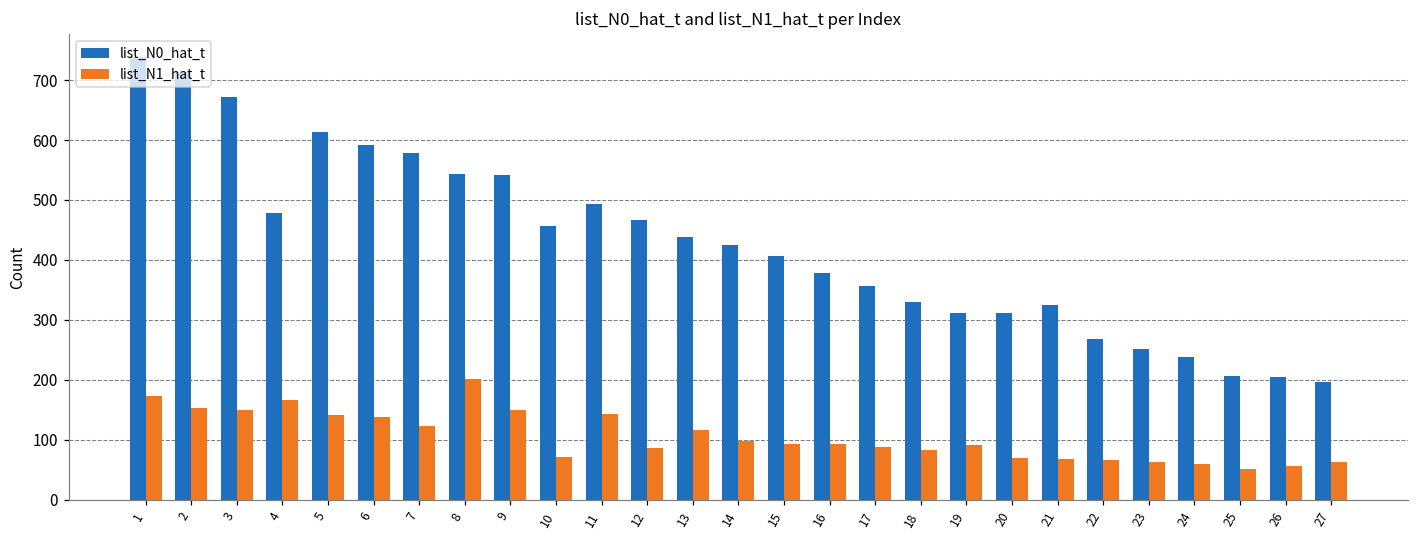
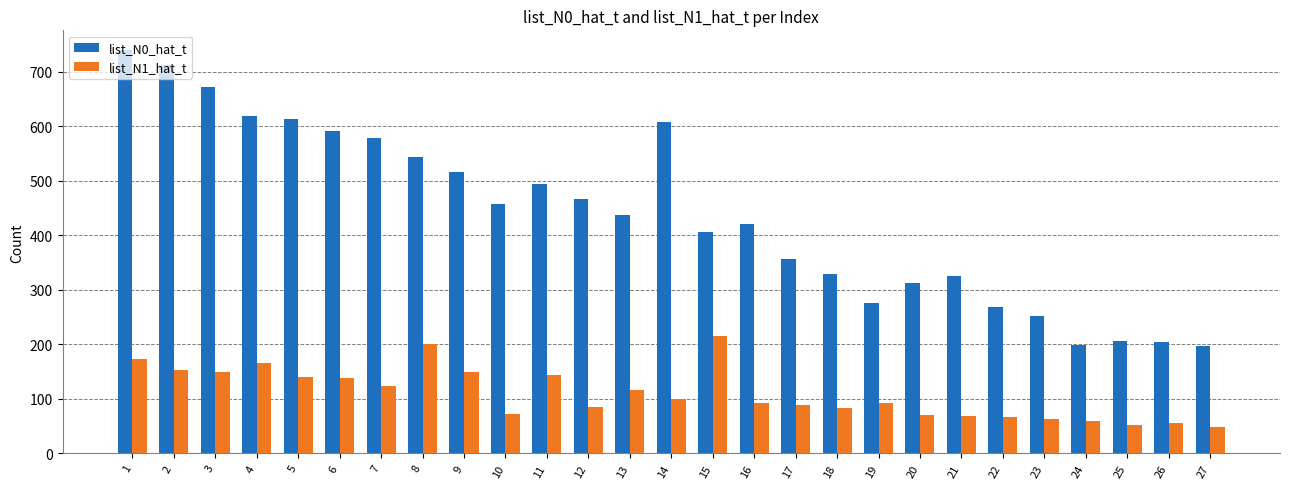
list_N0_hat_t, 4: 480 -> 620
list_N0_hat_t, 9: 540 -> 520
list_N0_hat_t, 14: 430 -> 610
list_N1_hat_t, 15: 90 -> 220
list_N0_hat_t, 16: 380 -> 420
list_N0_hat_t, 19: 310 -> 280
list_N0_hat_t, 24: 240 -> 200
list_N1_hat_t, 27: 60 -> 50
